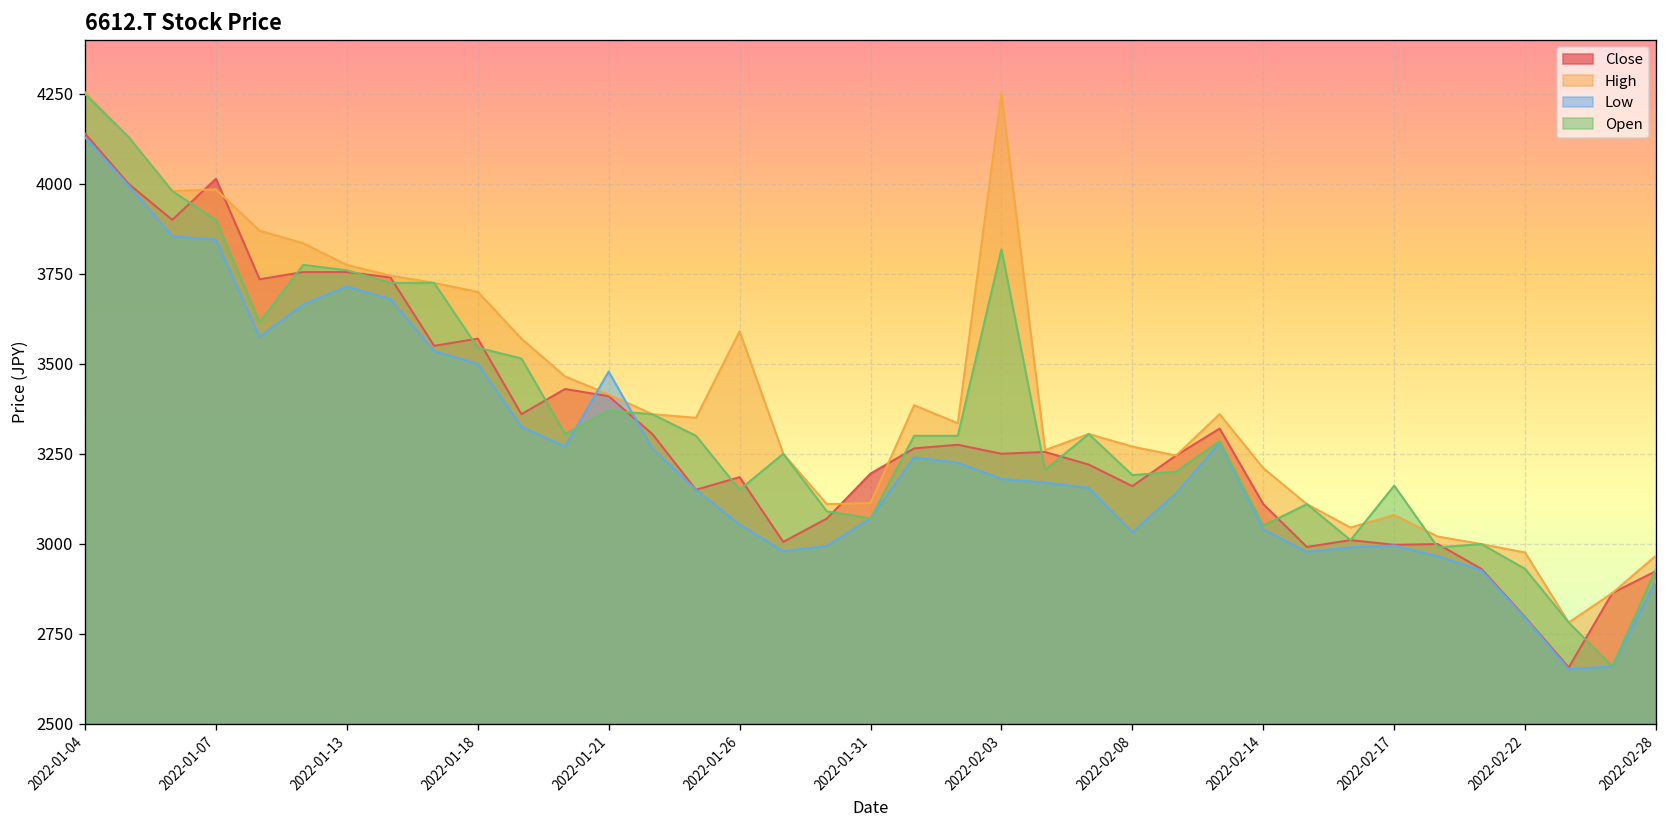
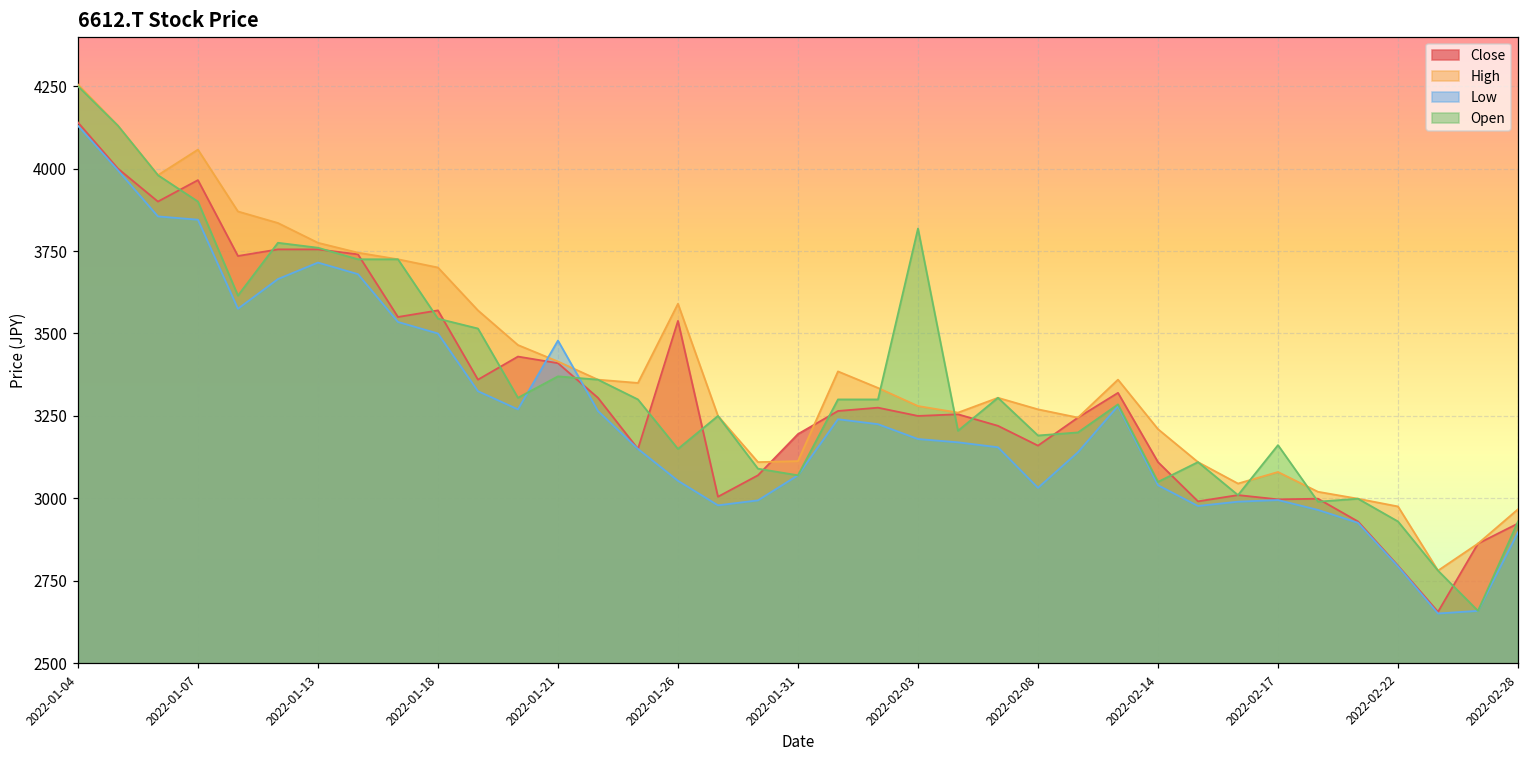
Close, 2022-01-07: 4010 -> 3970
High, 2022-01-07: 3990 -> 4060
Close, 2022-01-26: 3190 -> 3540
High, 2022-02-03: 4250 -> 3280
